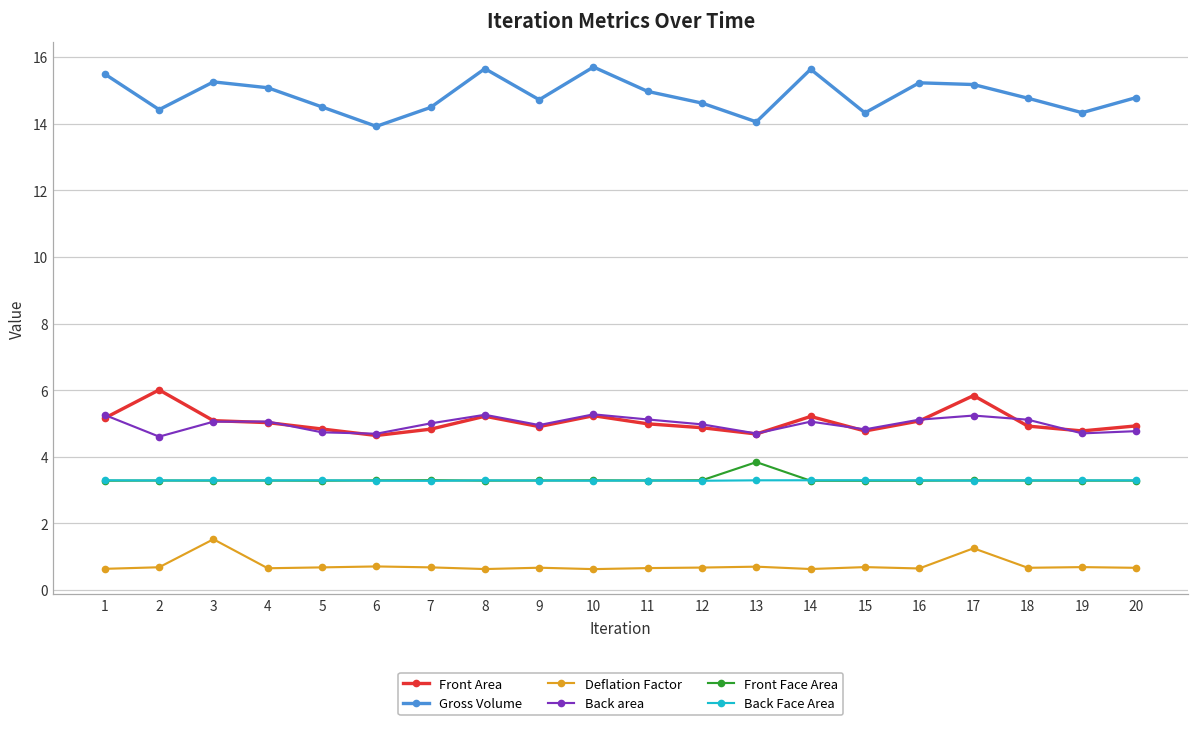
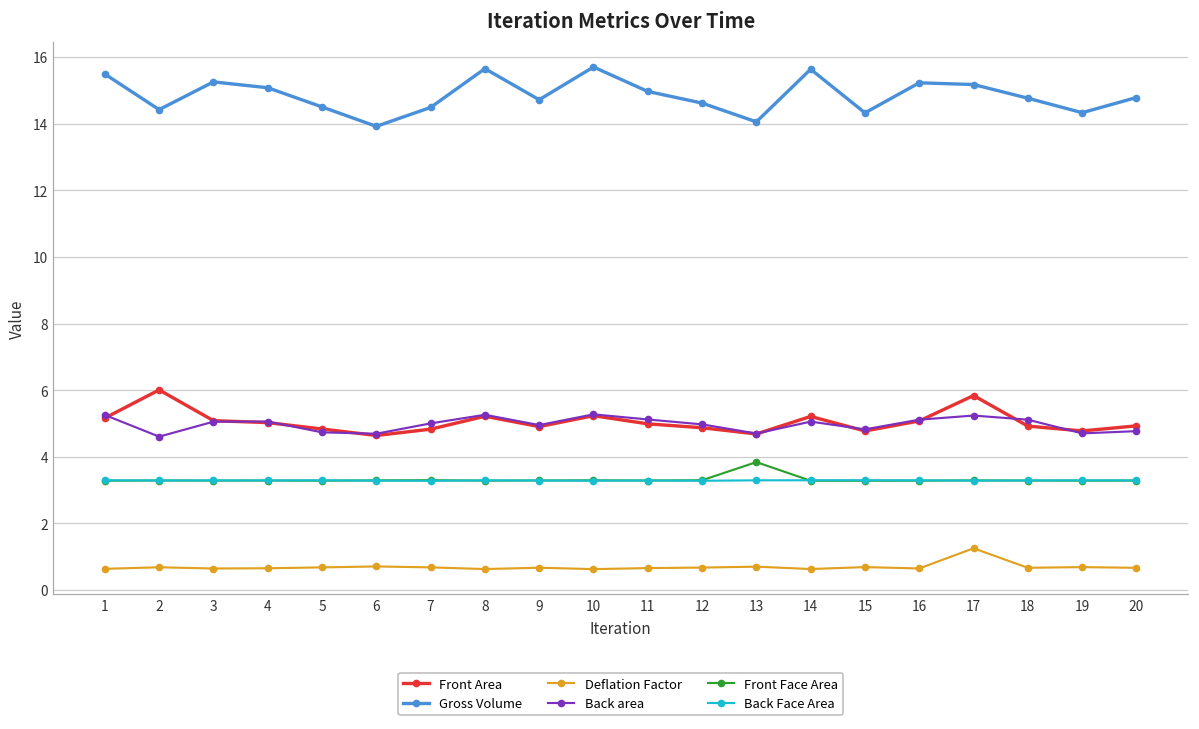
Deflation Factor, 3: 1.5 -> 0.6
